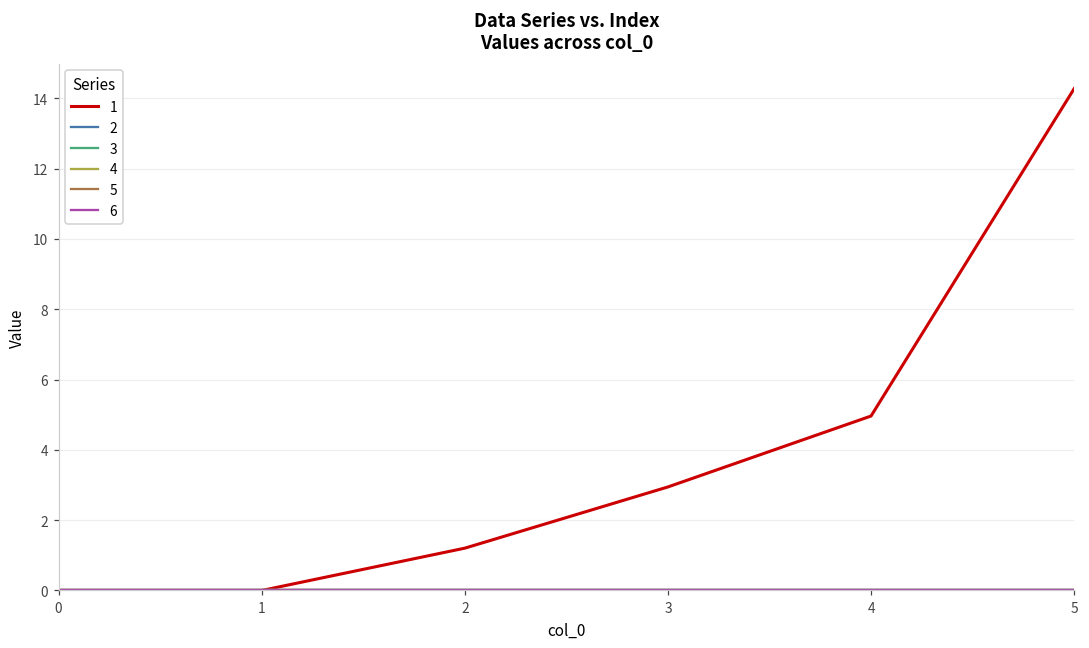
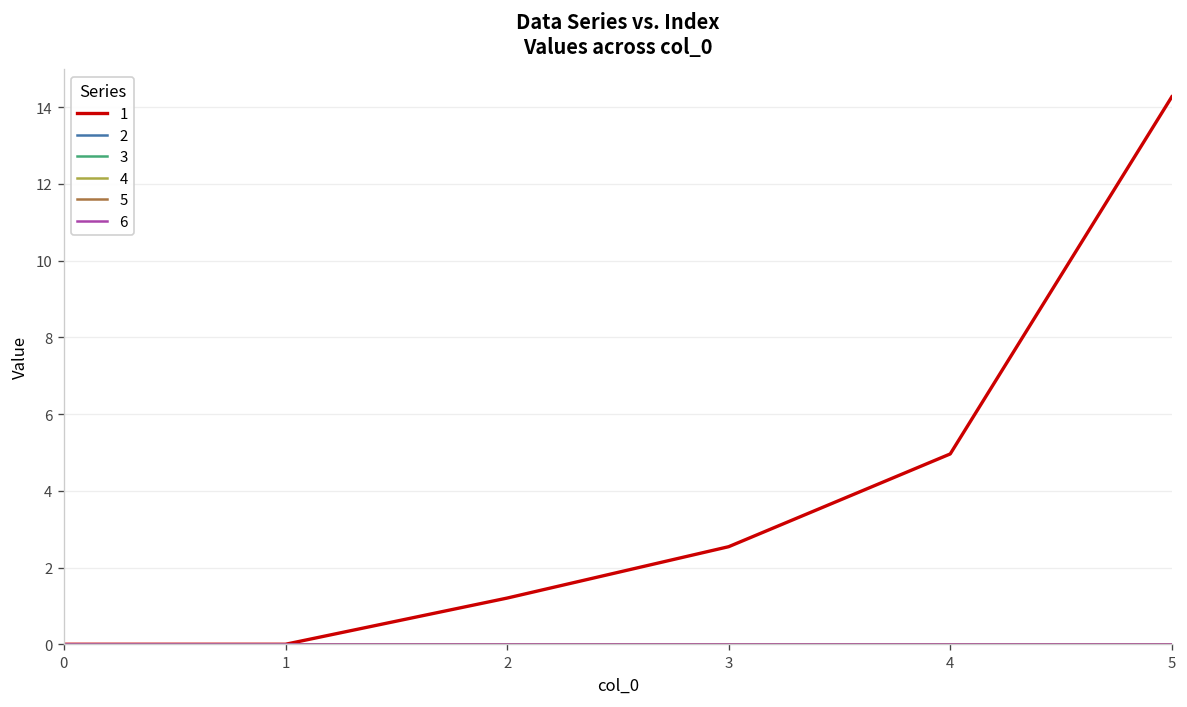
1, 3: 2.9 -> 2.5
